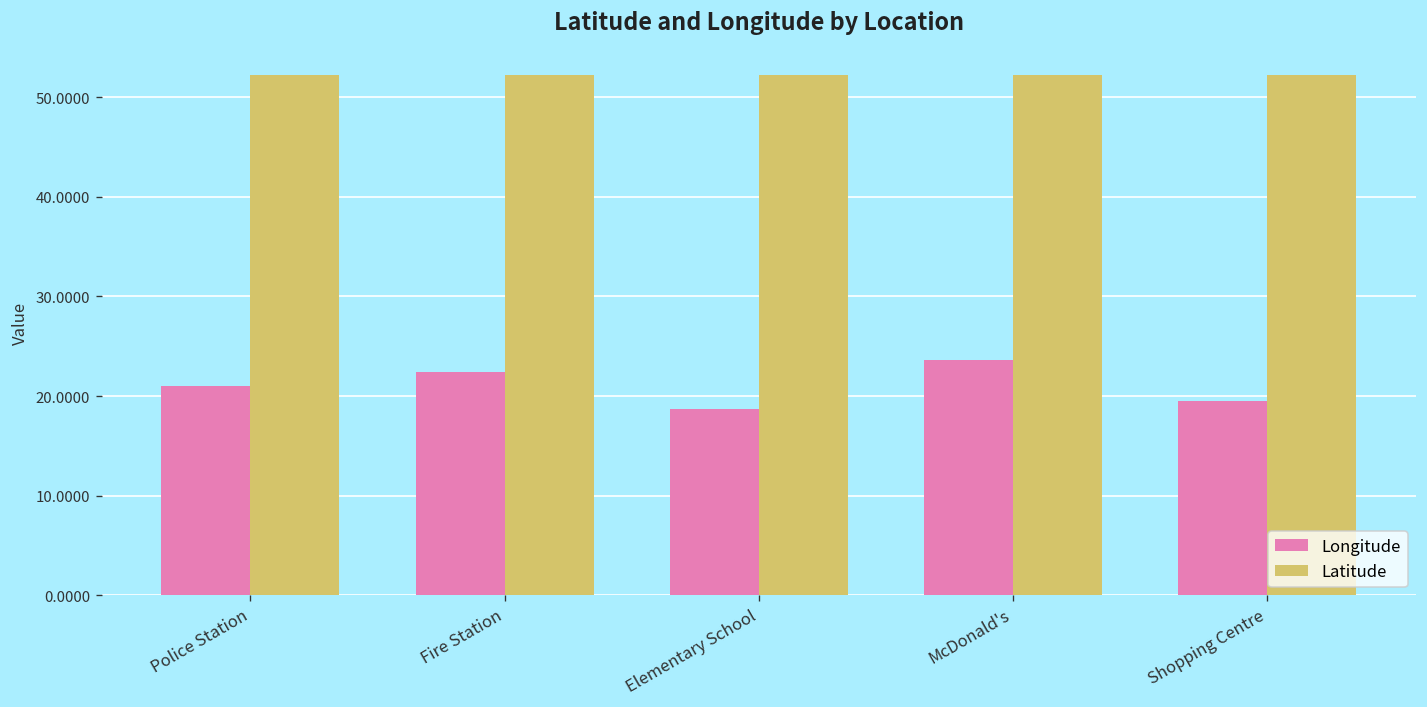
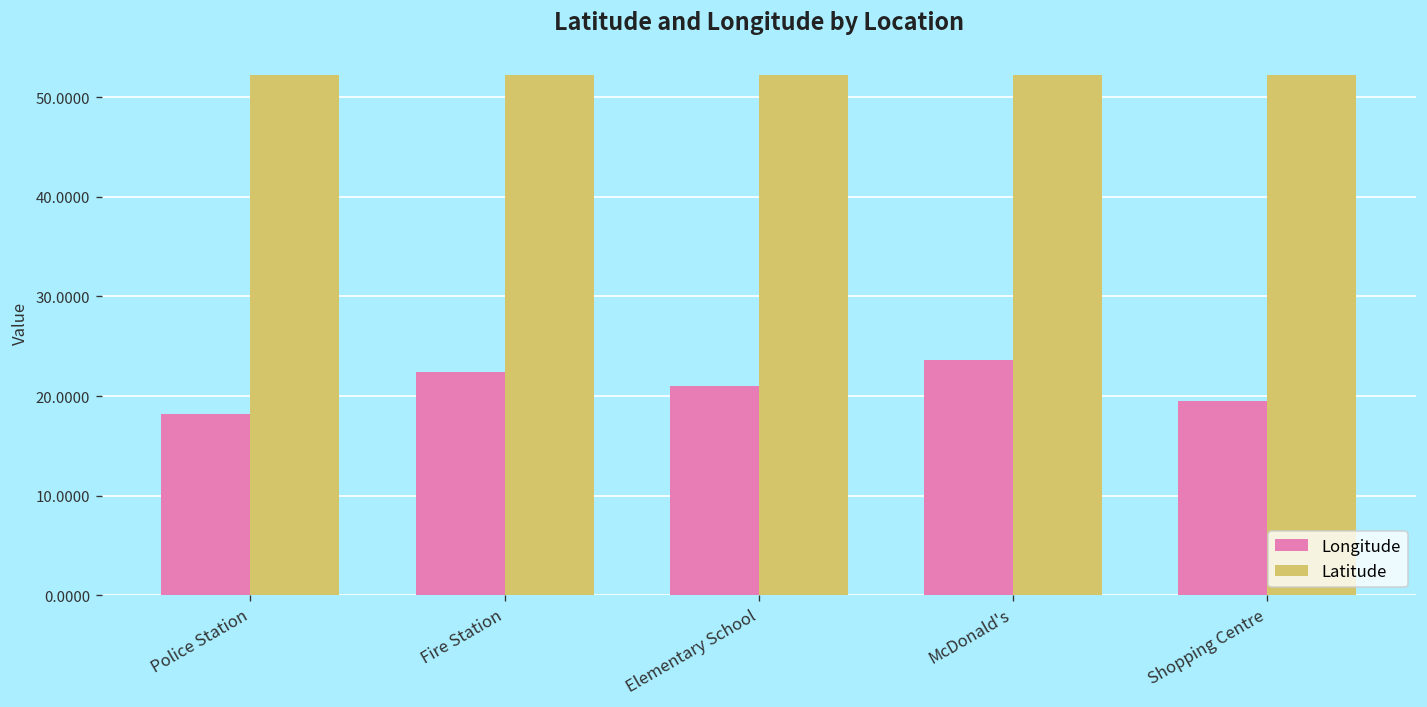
Longitude, Police Station: 21 -> 18
Longitude, Elementary School: 19 -> 21
